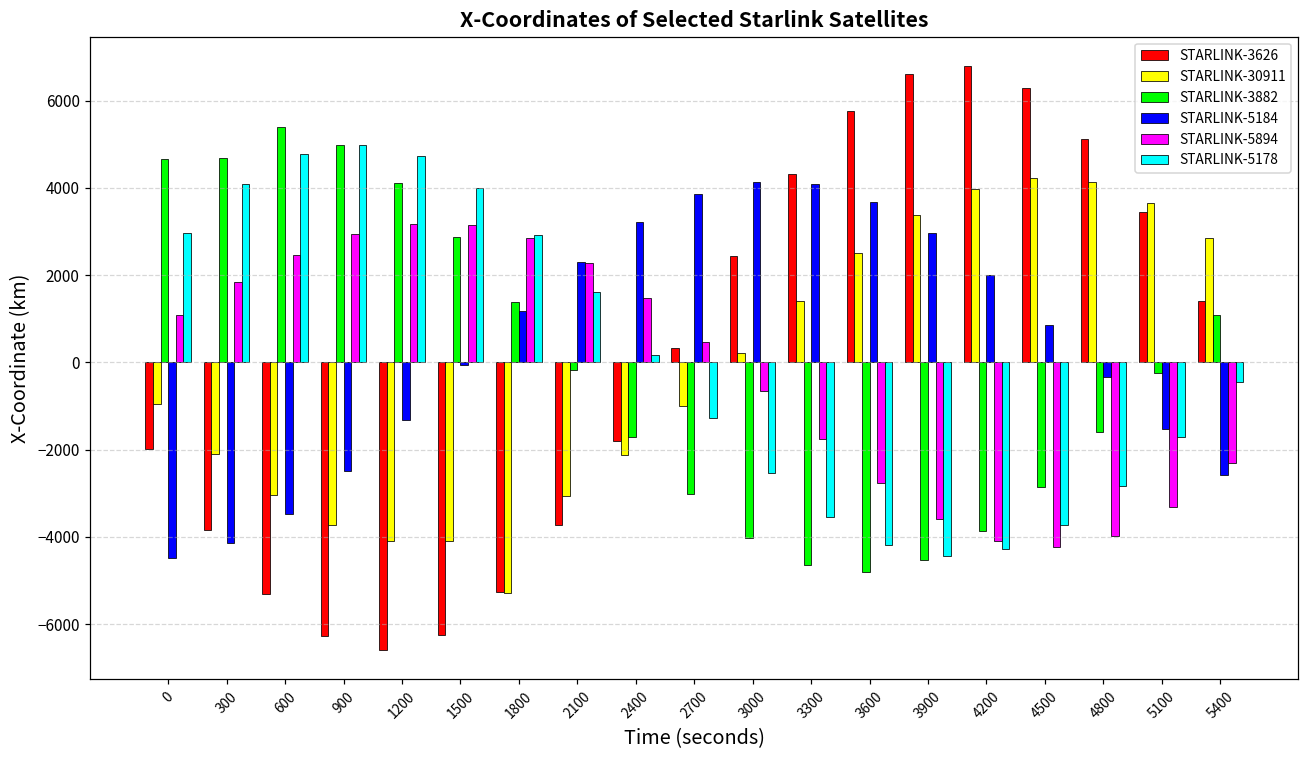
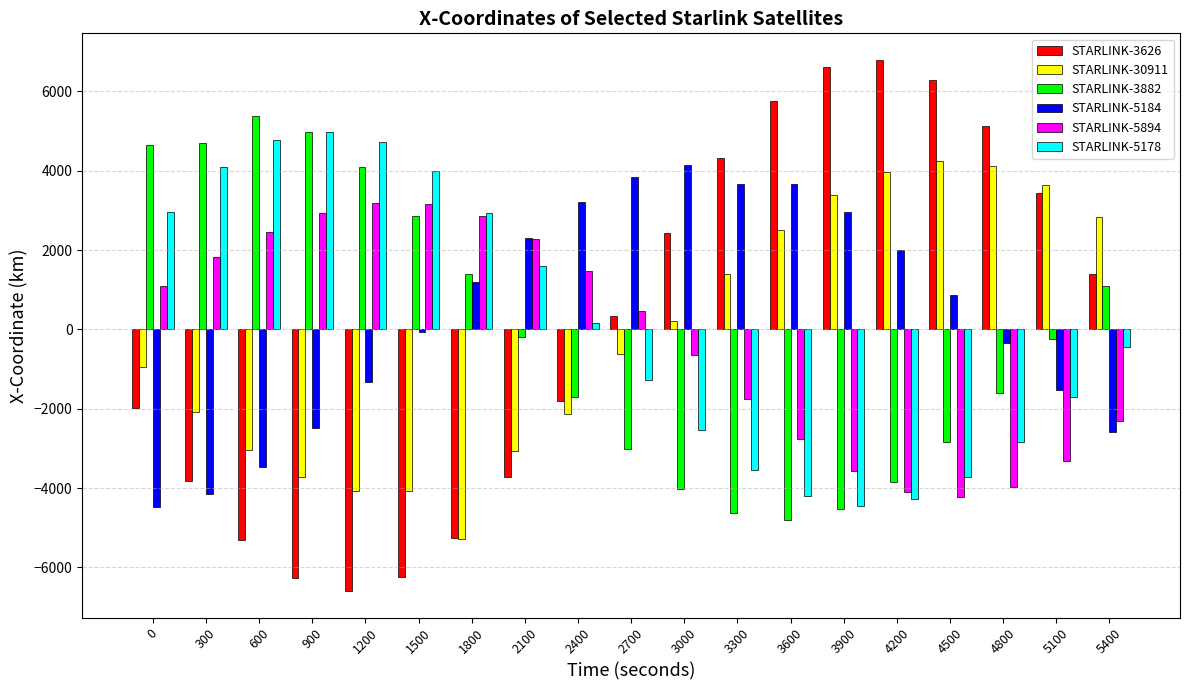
STARLINK-30911, 2700: -1000 -> -600
STARLINK-5184, 3300: 4100 -> 3700
